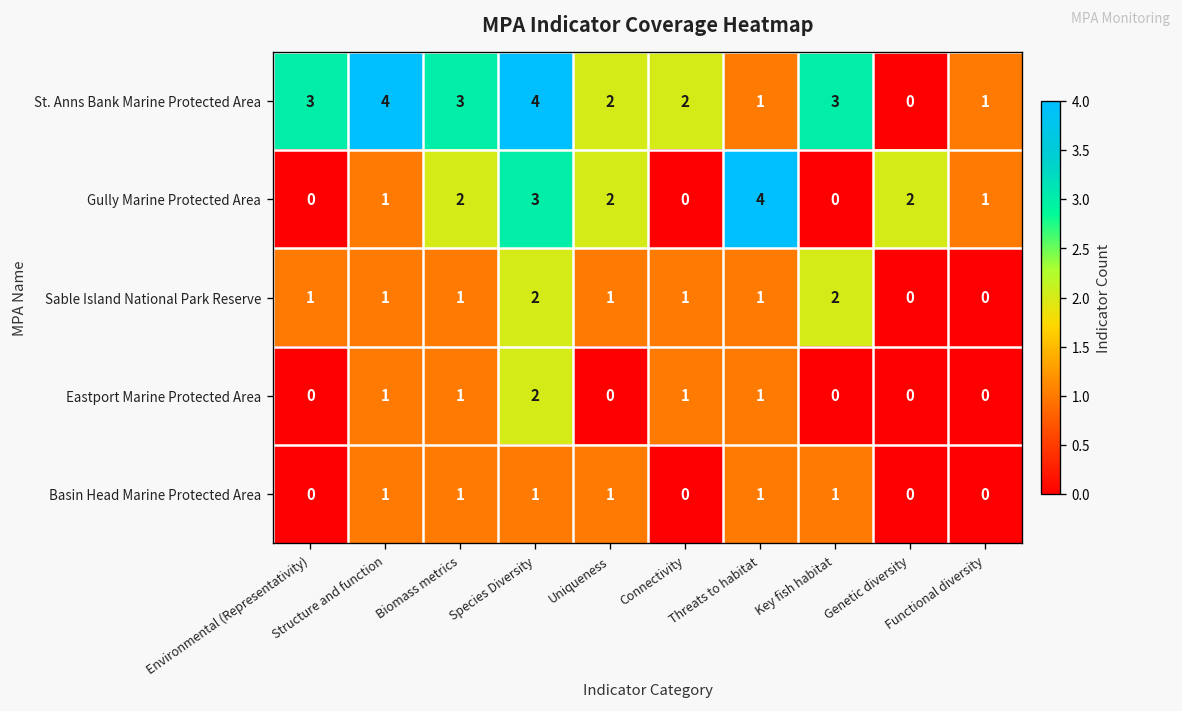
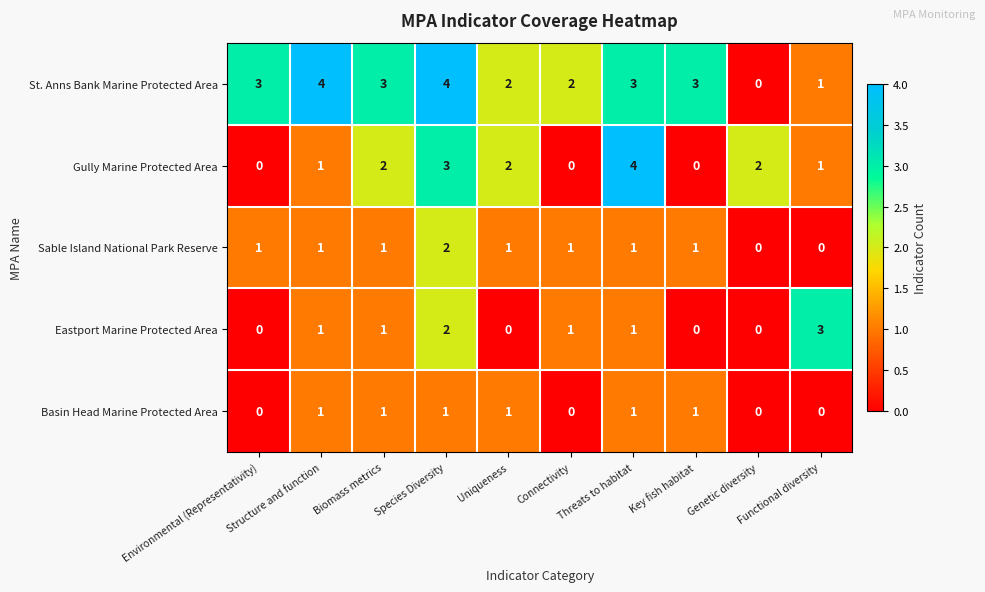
St. Anns Bank Marine Protected Area, Threats to habitat: 1 -> 3
Sable Island National Park Reserve, Key fish habitat: 2 -> 1
Eastport Marine Protected Area, Functional diversity: 0 -> 3
